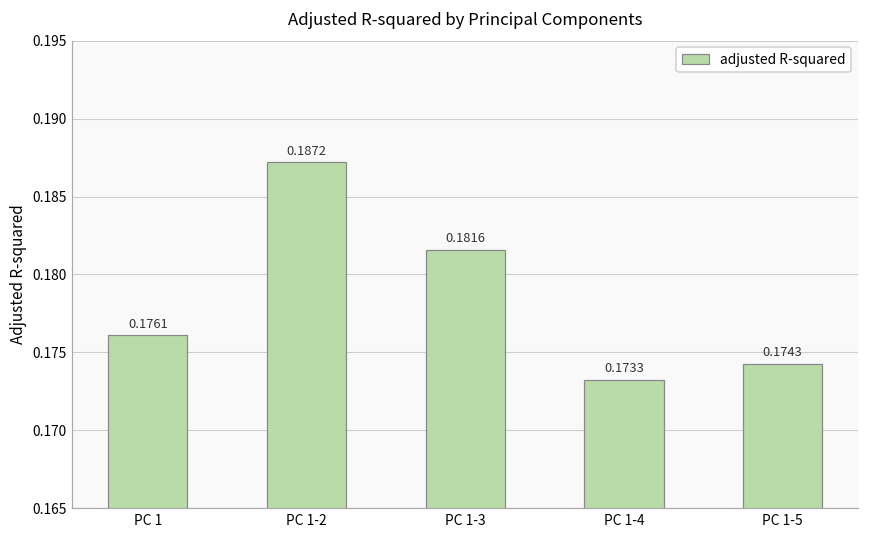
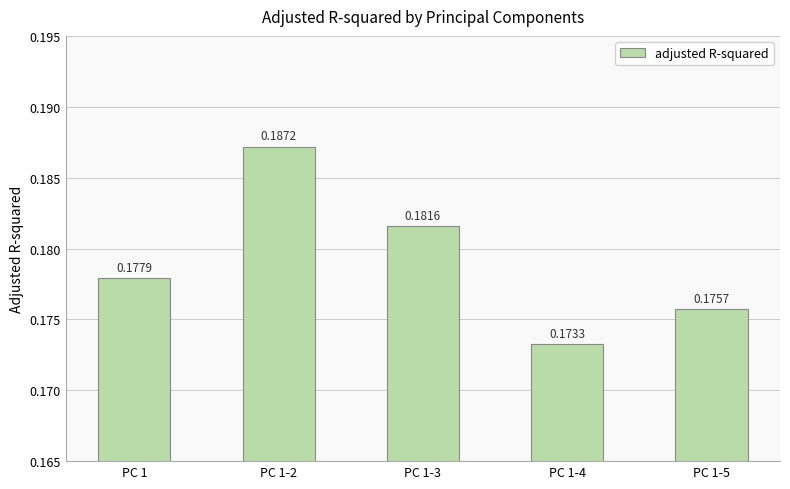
PC 1: 0.1761 -> 0.1779
PC 1-5: 0.1743 -> 0.1757
